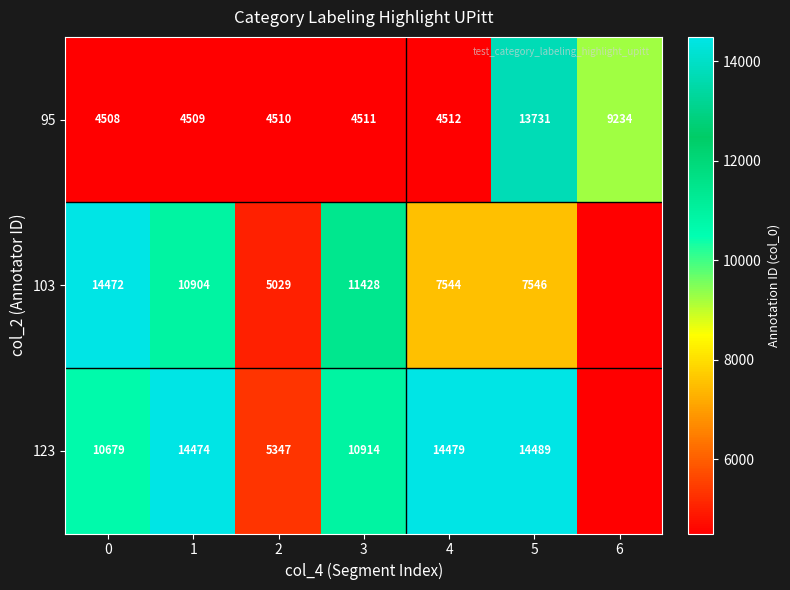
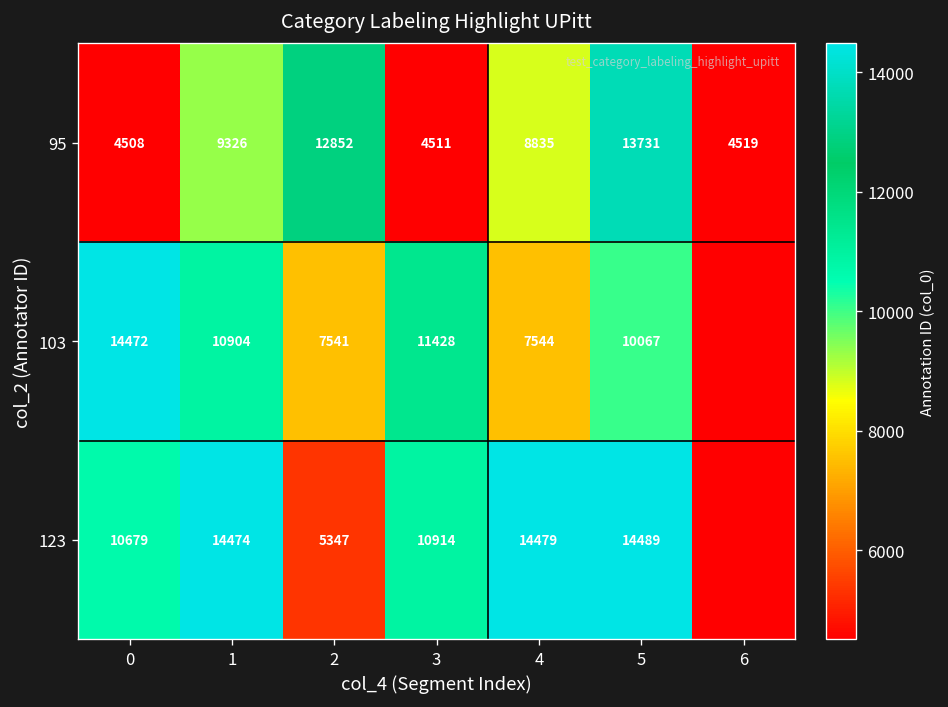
95, 1: 4509 -> 9326
95, 2: 4510 -> 12852
95, 4: 4512 -> 8835
95, 6: 9234 -> 4519
103, 2: 5029 -> 7541
103, 5: 7546 -> 10067
